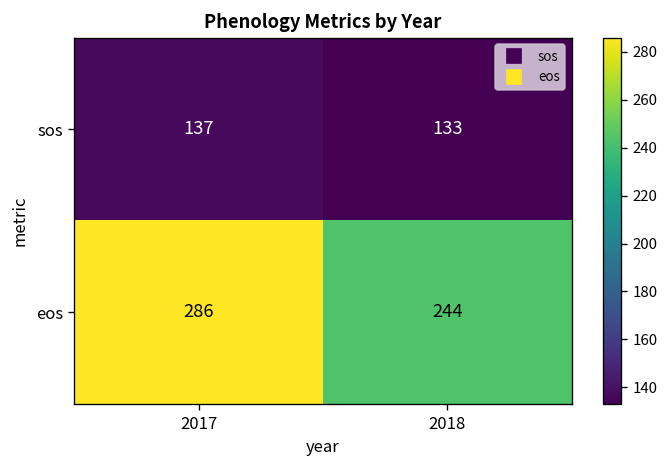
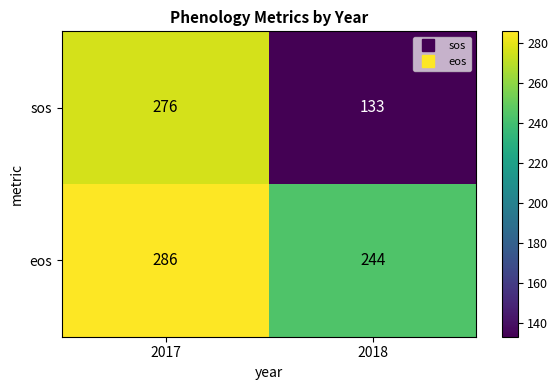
sos, 2017: 137 -> 276
